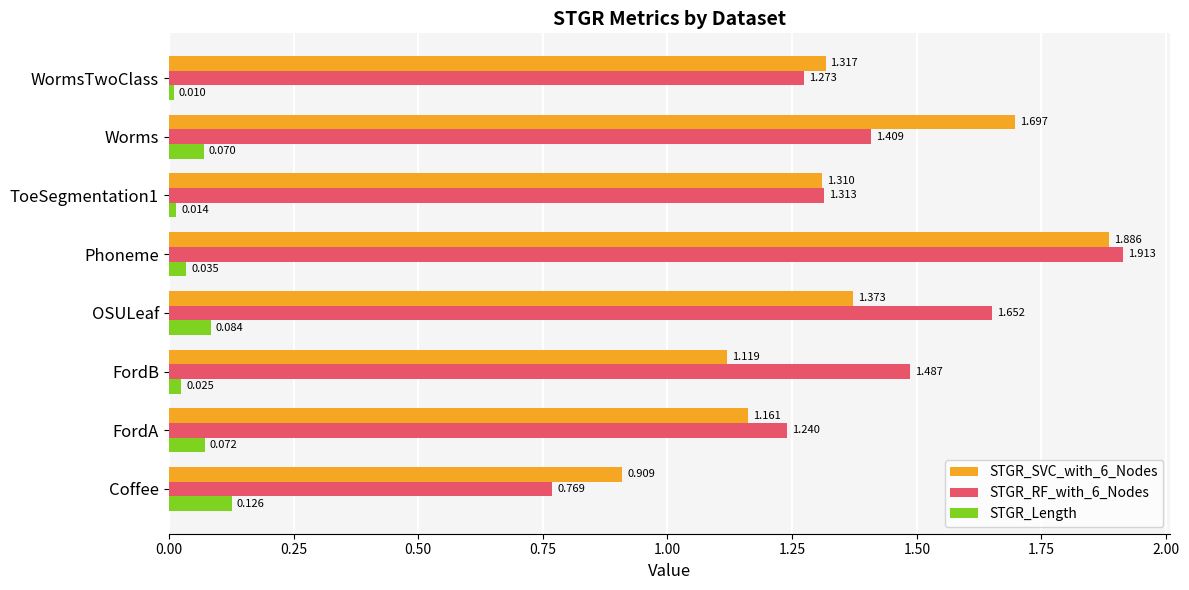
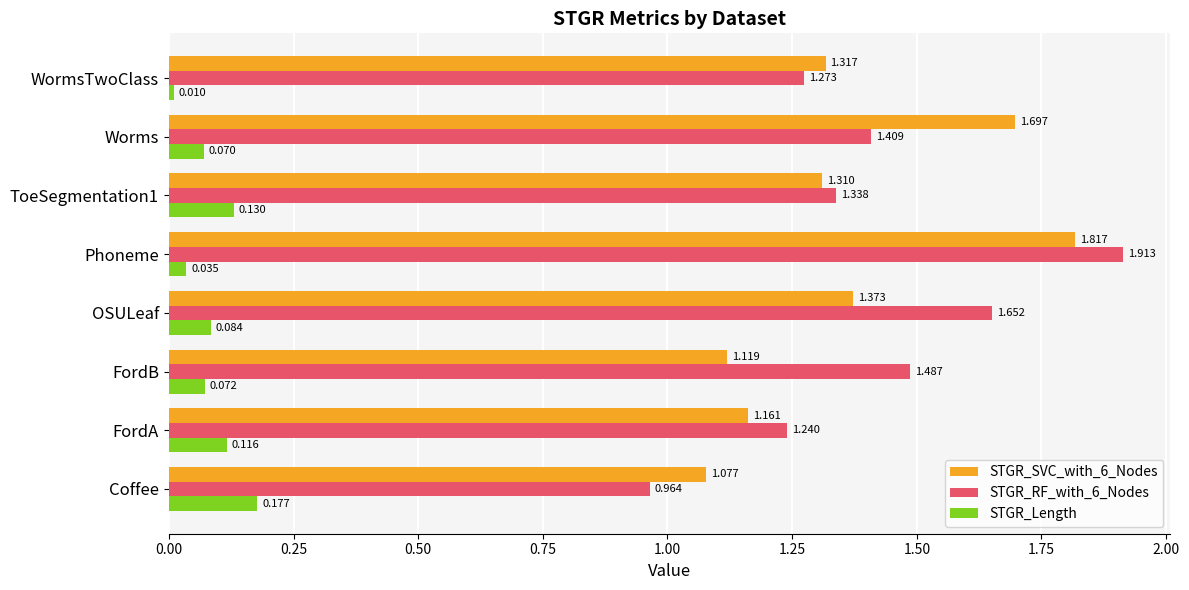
STGR_RF_with_6_Nodes, ToeSegmentation1: 1.313 -> 1.338
STGR_Length, ToeSegmentation1: 0.014 -> 0.130
STGR_SVC_with_6_Nodes, Phoneme: 1.886 -> 1.817
STGR_Length, FordB: 0.025 -> 0.072
STGR_Length, FordA: 0.072 -> 0.116
STGR_SVC_with_6_Nodes, Coffee: 0.909 -> 1.077
STGR_RF_with_6_Nodes, Coffee: 0.769 -> 0.964
STGR_Length, Coffee: 0.126 -> 0.177
